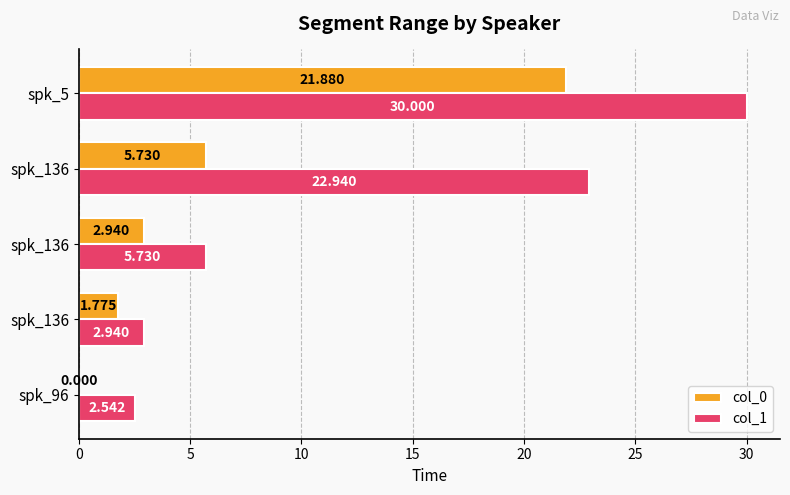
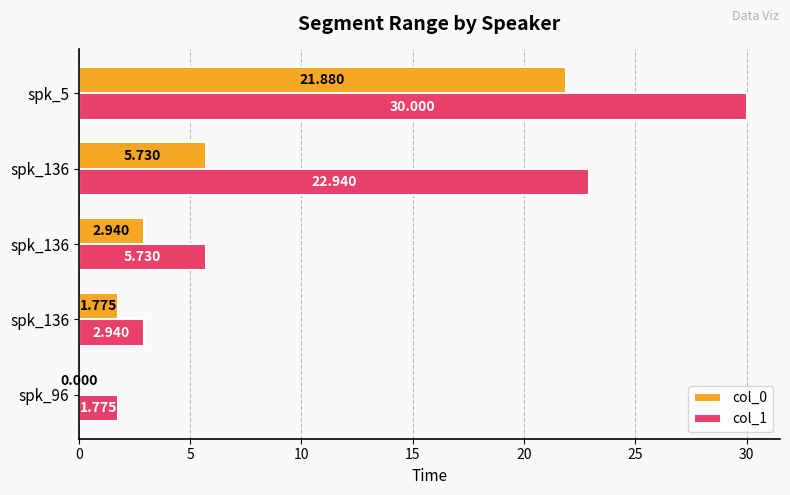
col_1, spk_96: 2.542 -> 1.775
